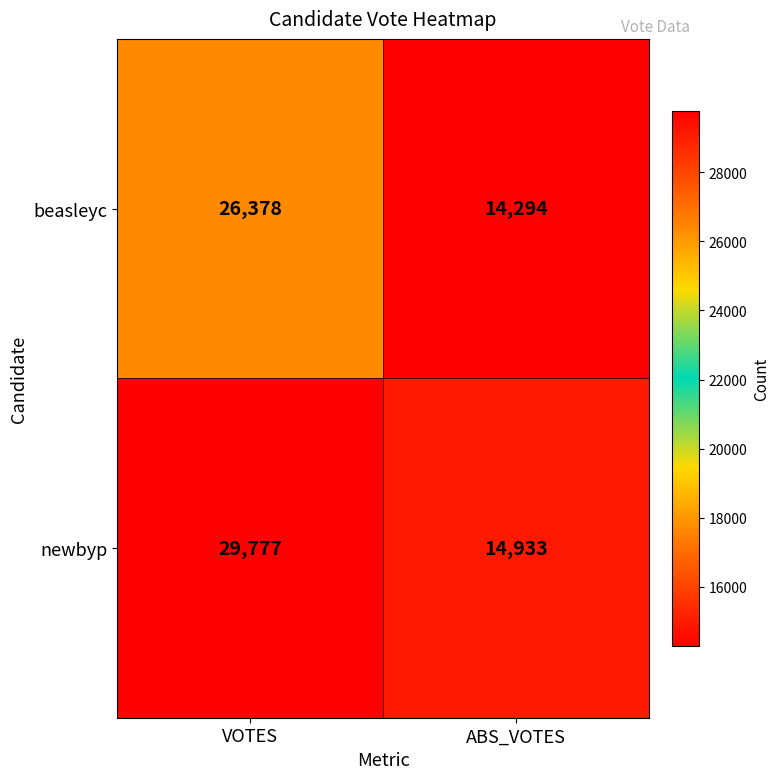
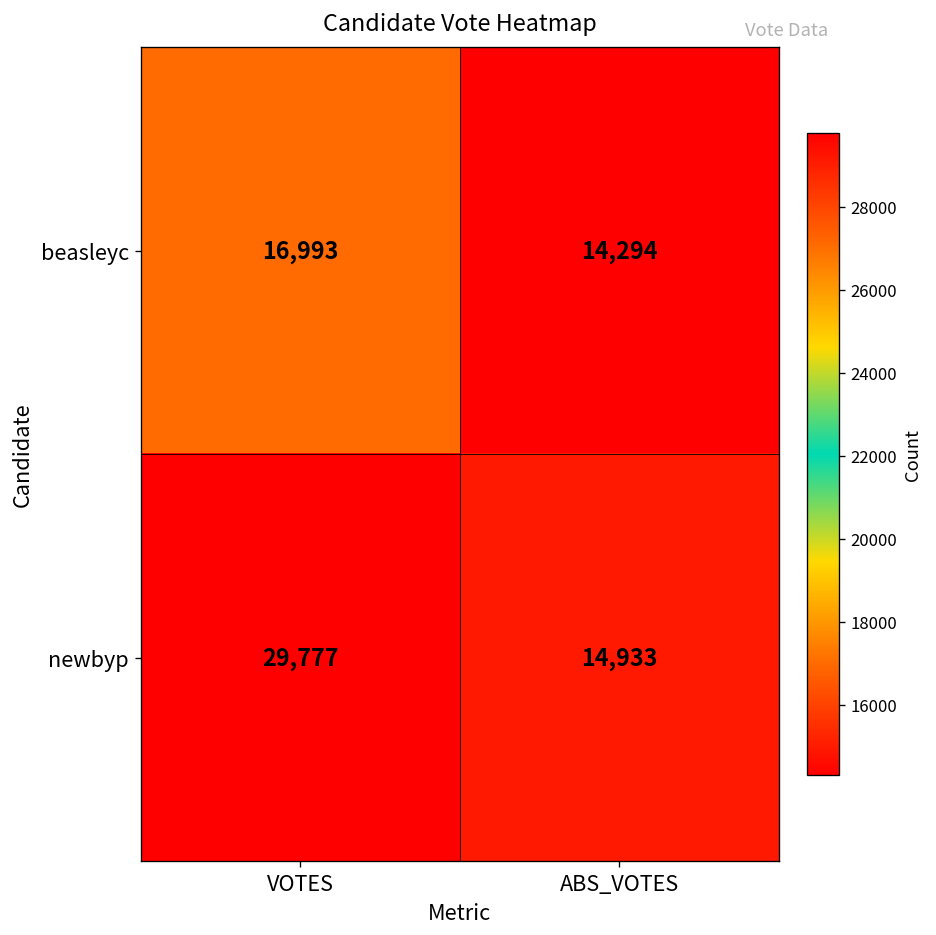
beasleyc, VOTES: 26,378 -> 16,993
